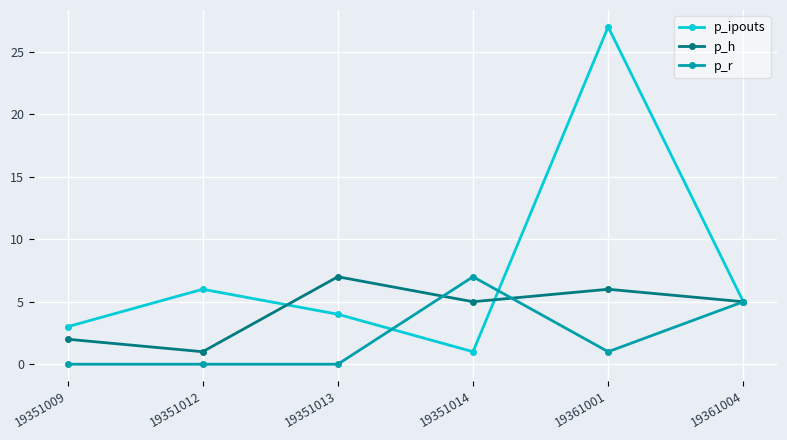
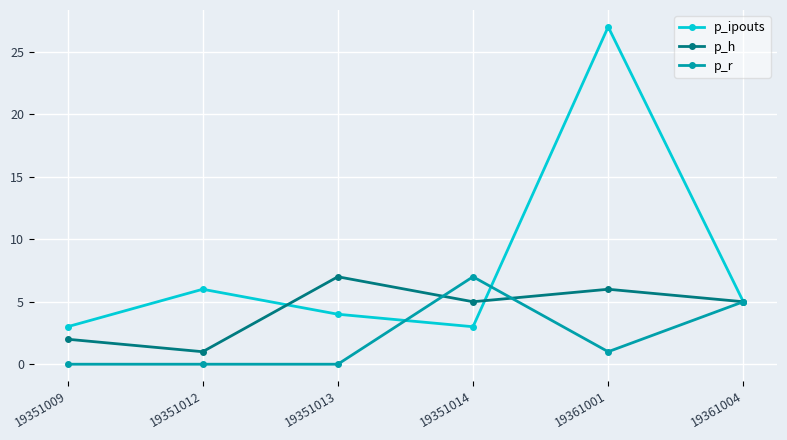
p_ipouts, 19351014: 1 -> 3
